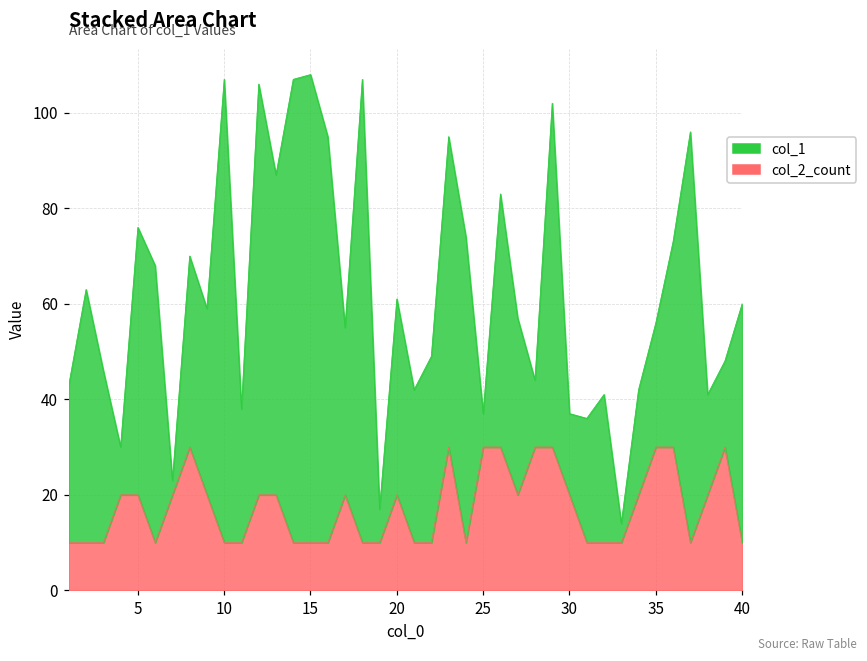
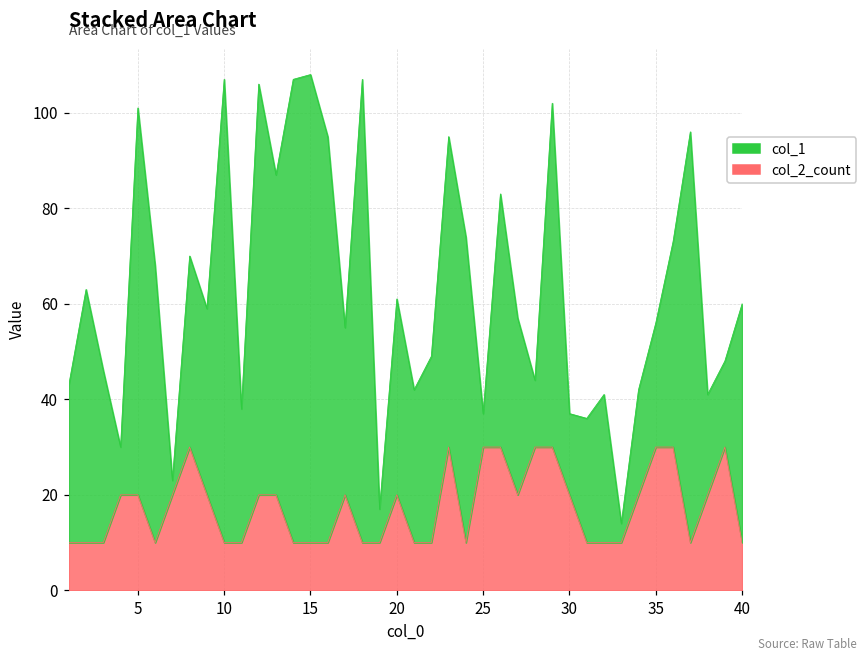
col_1, 5: 56 -> 81
